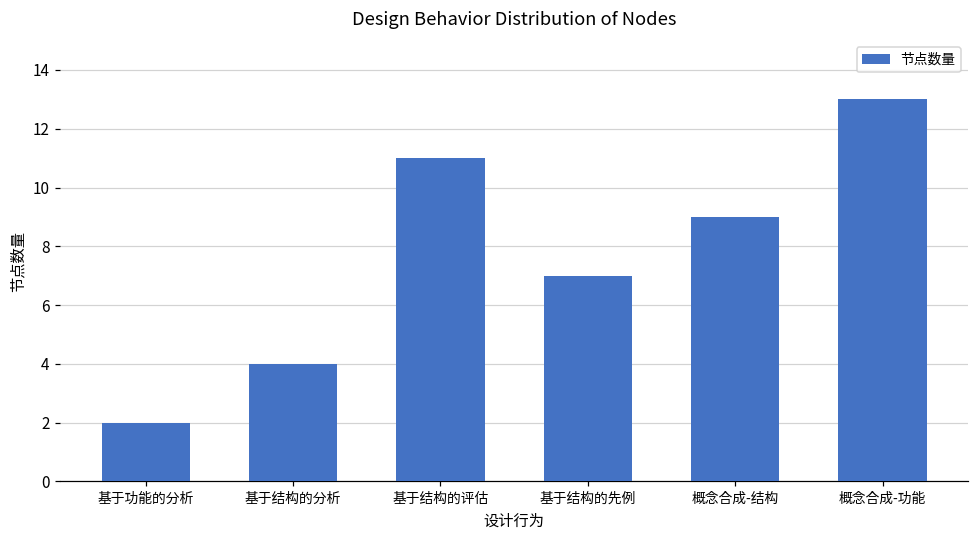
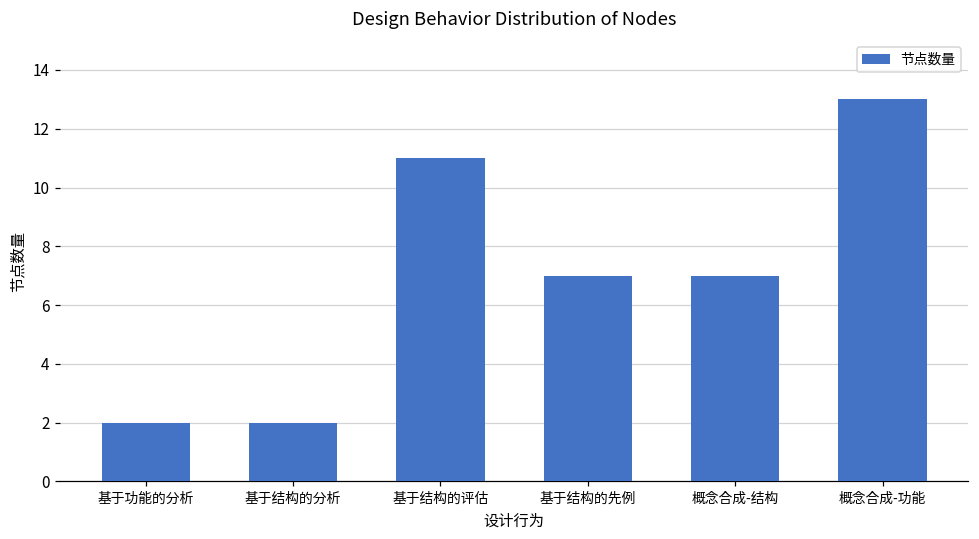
基于结构的分析: 4 -> 2
概念合成-结构: 9 -> 7
